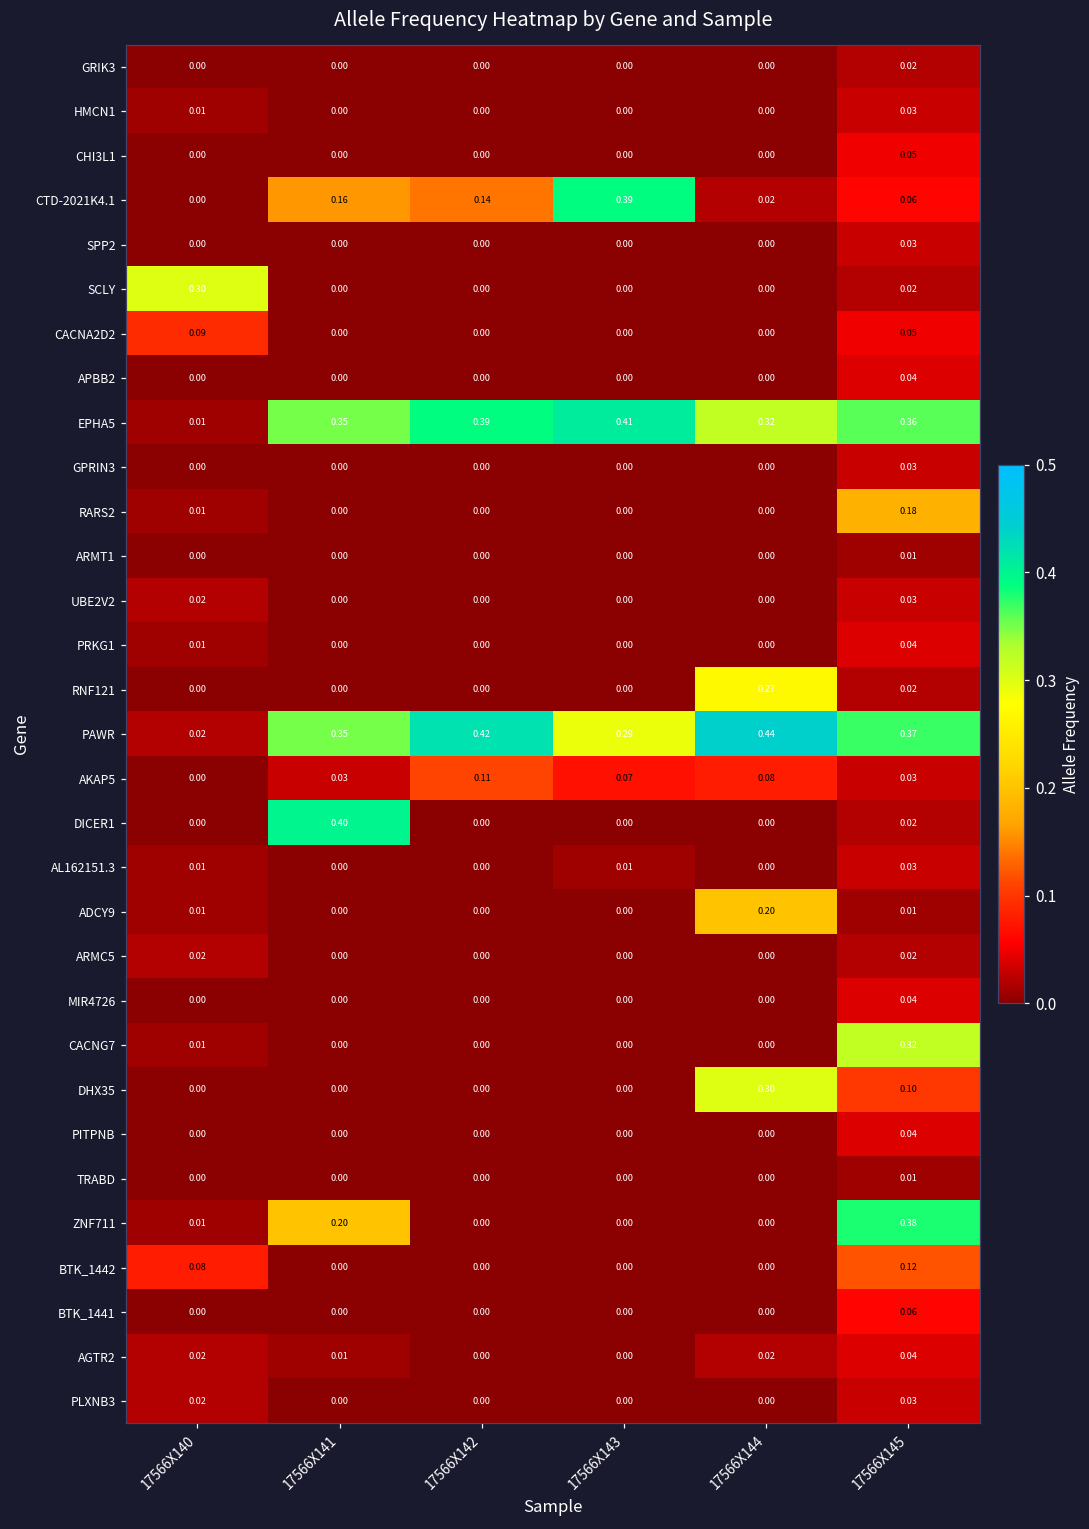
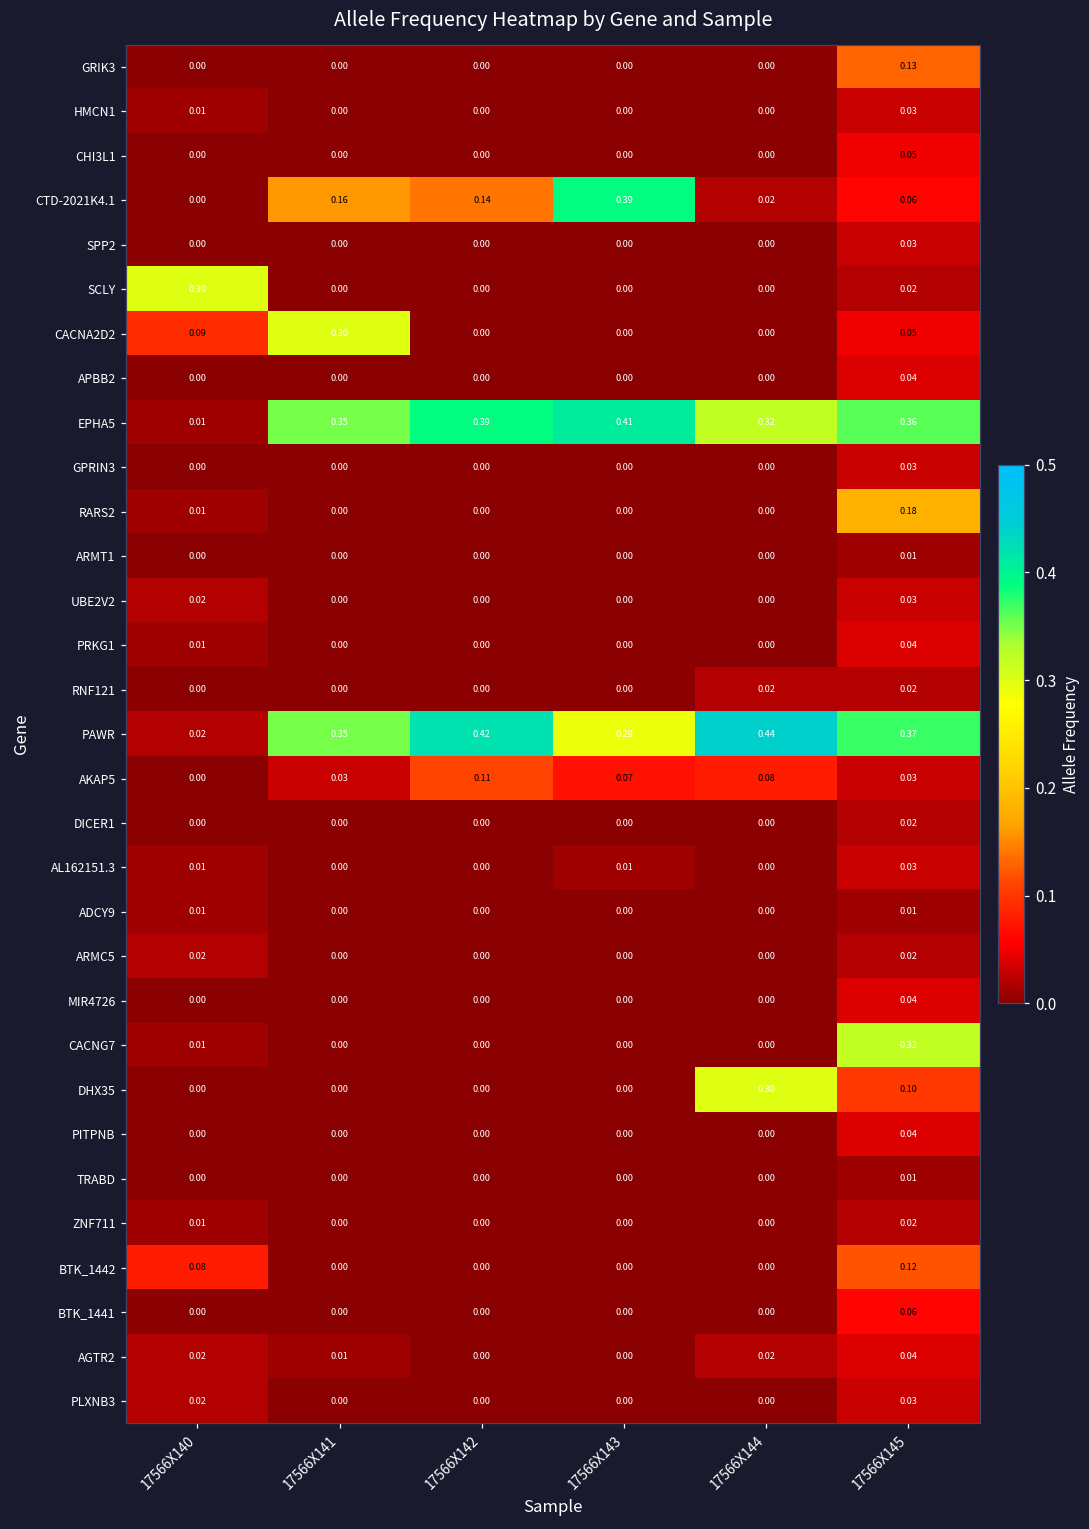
GRIK3, 17566X145: 0.02 -> 0.13
CACNA2D2, 17566X141: 0.00 -> 0.30
RNF121, 17566X144: 0.27 -> 0.02
DICER1, 17566X141: 0.40 -> 0.00
ADCY9, 17566X144: 0.20 -> 0.00
ZNF711, 17566X141: 0.20 -> 0.00
ZNF711, 17566X145: 0.38 -> 0.02
